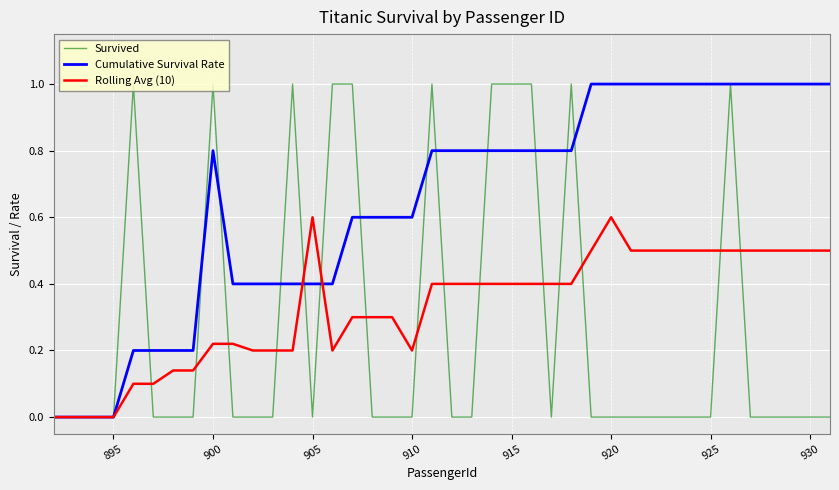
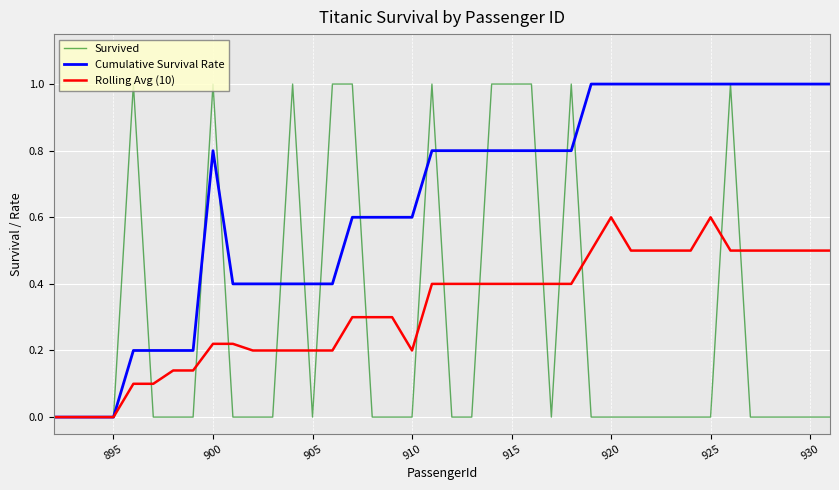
Rolling Avg (10), 905: 0.6 -> 0.2
Rolling Avg (10), 925: 0.5 -> 0.6
